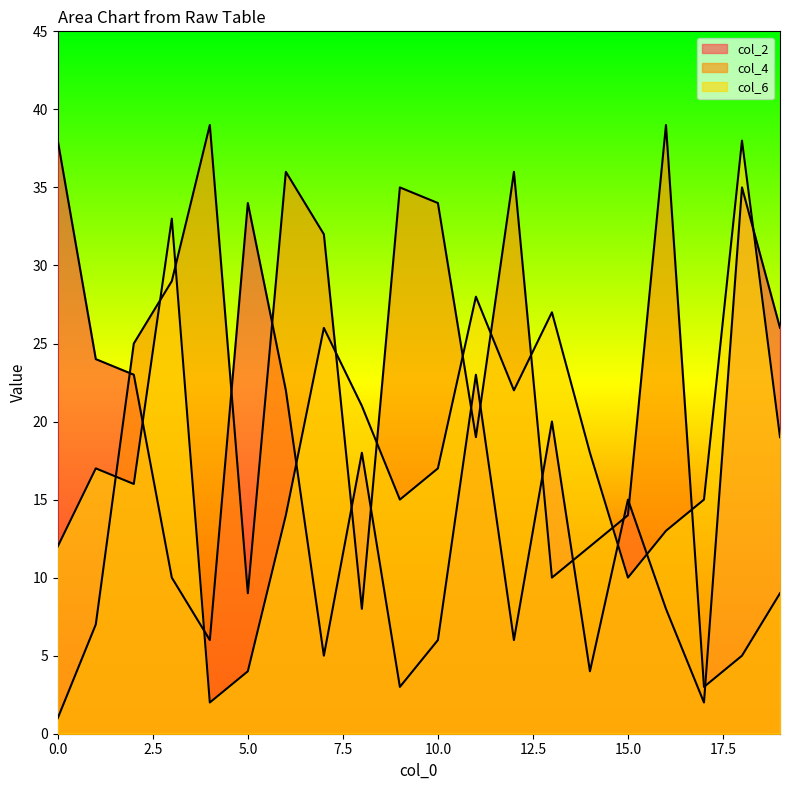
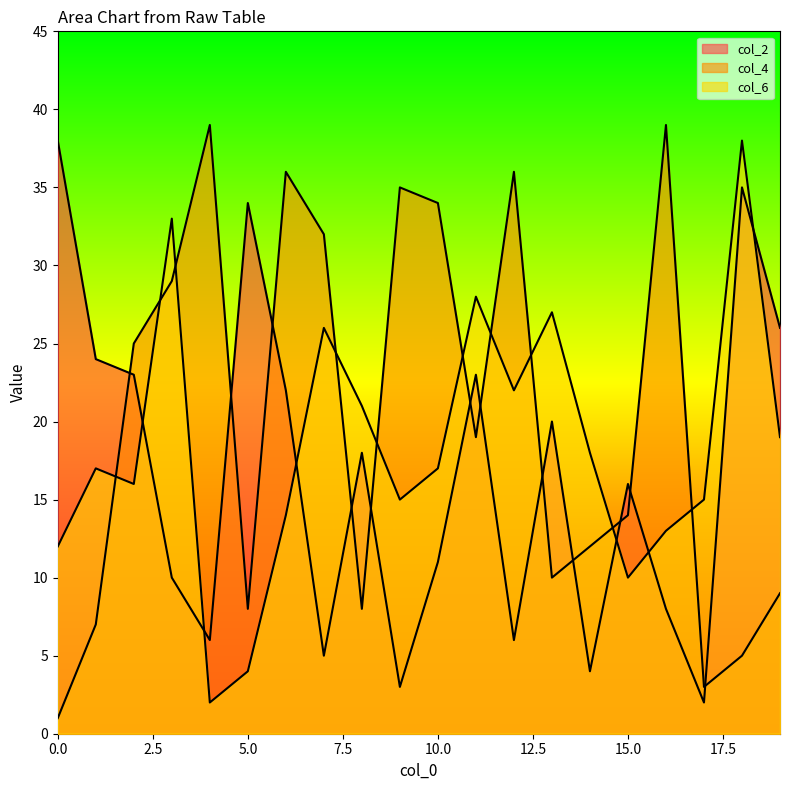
col_4, 5.0: 9 -> 8
col_2, 10.0: 6 -> 11
col_2, 15.0: 15 -> 16
